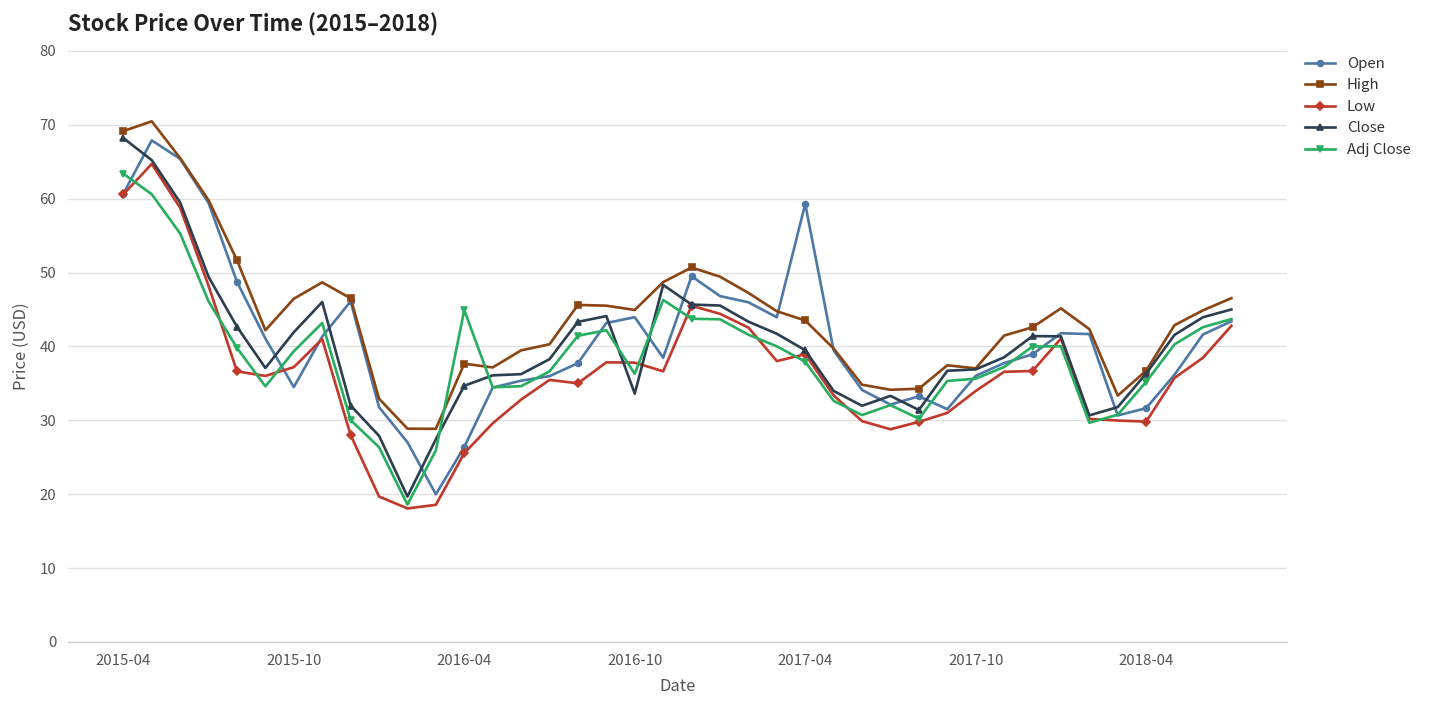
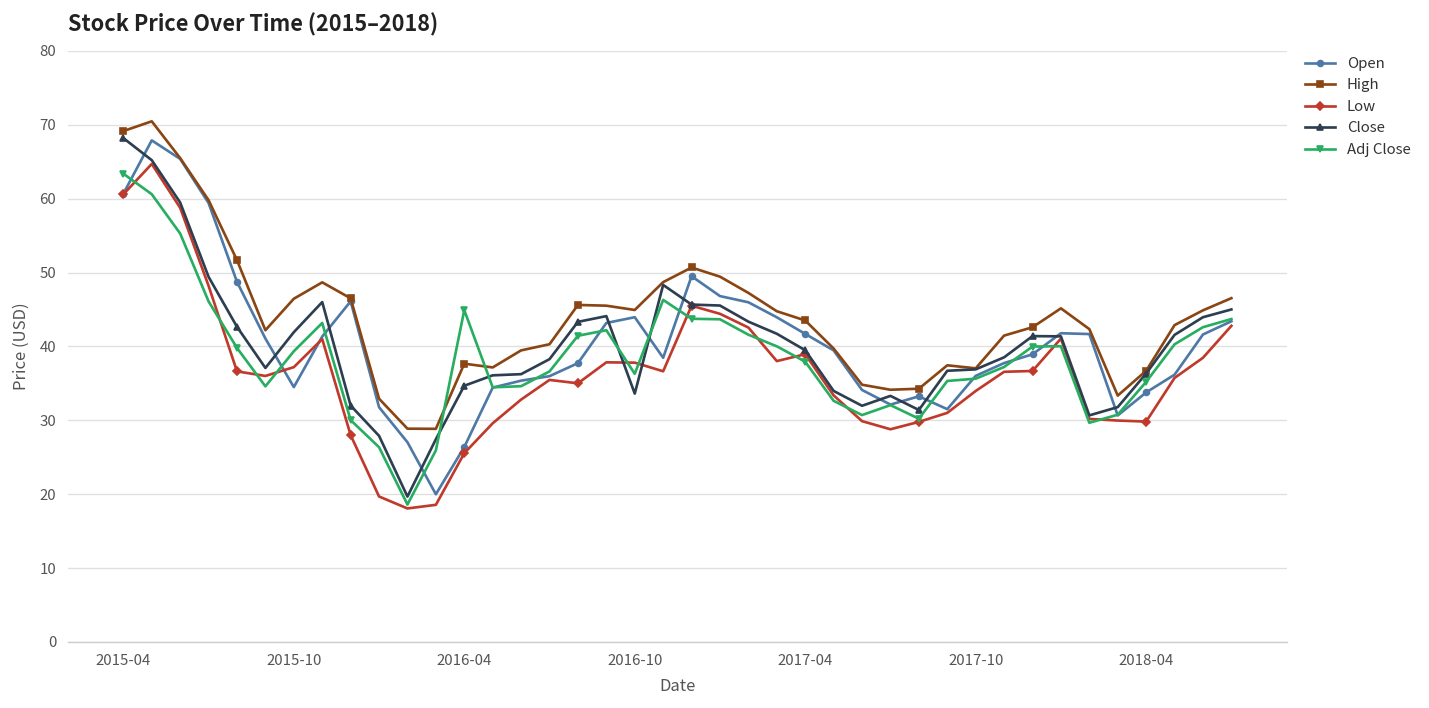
Open, 2017-04: 59 -> 42
Open, 2018-04: 32 -> 34
